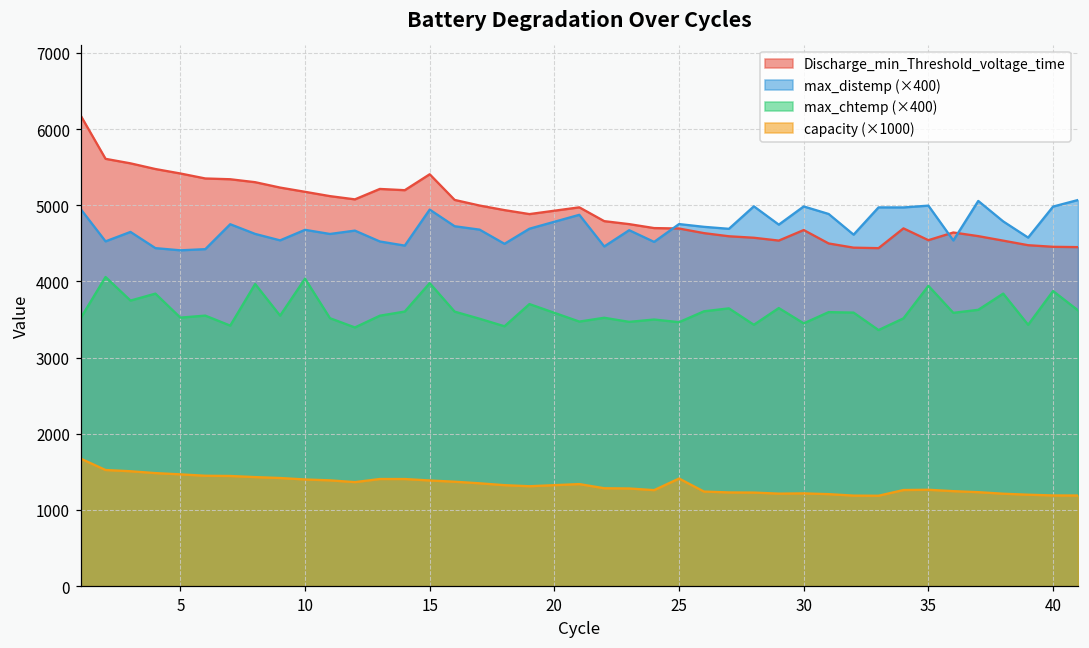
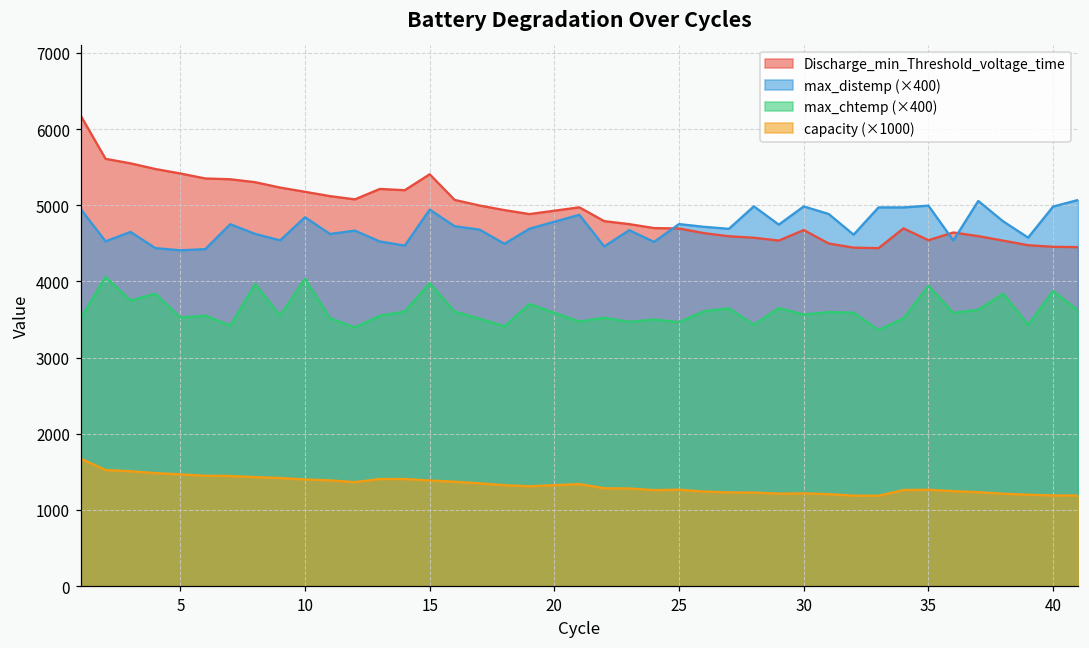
max_distemp (×400), 10: 4700 -> 4800
capacity (×1000), 25: 1400 -> 1300
max_chtemp (×400), 30: 3400 -> 3600
